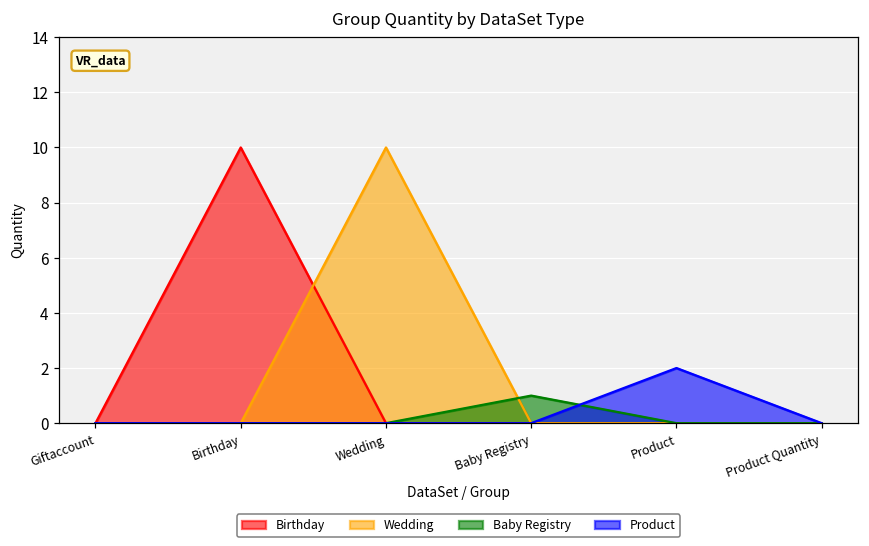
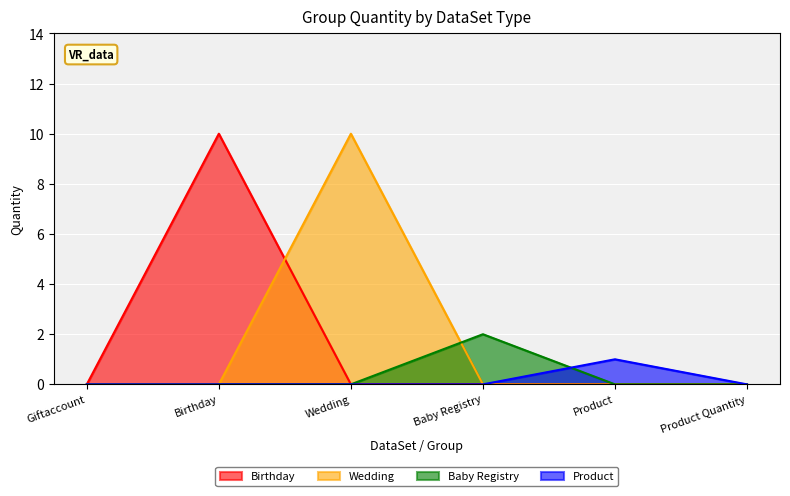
Baby Registry, Baby Registry: 1 -> 2
Product, Product: 2 -> 1
